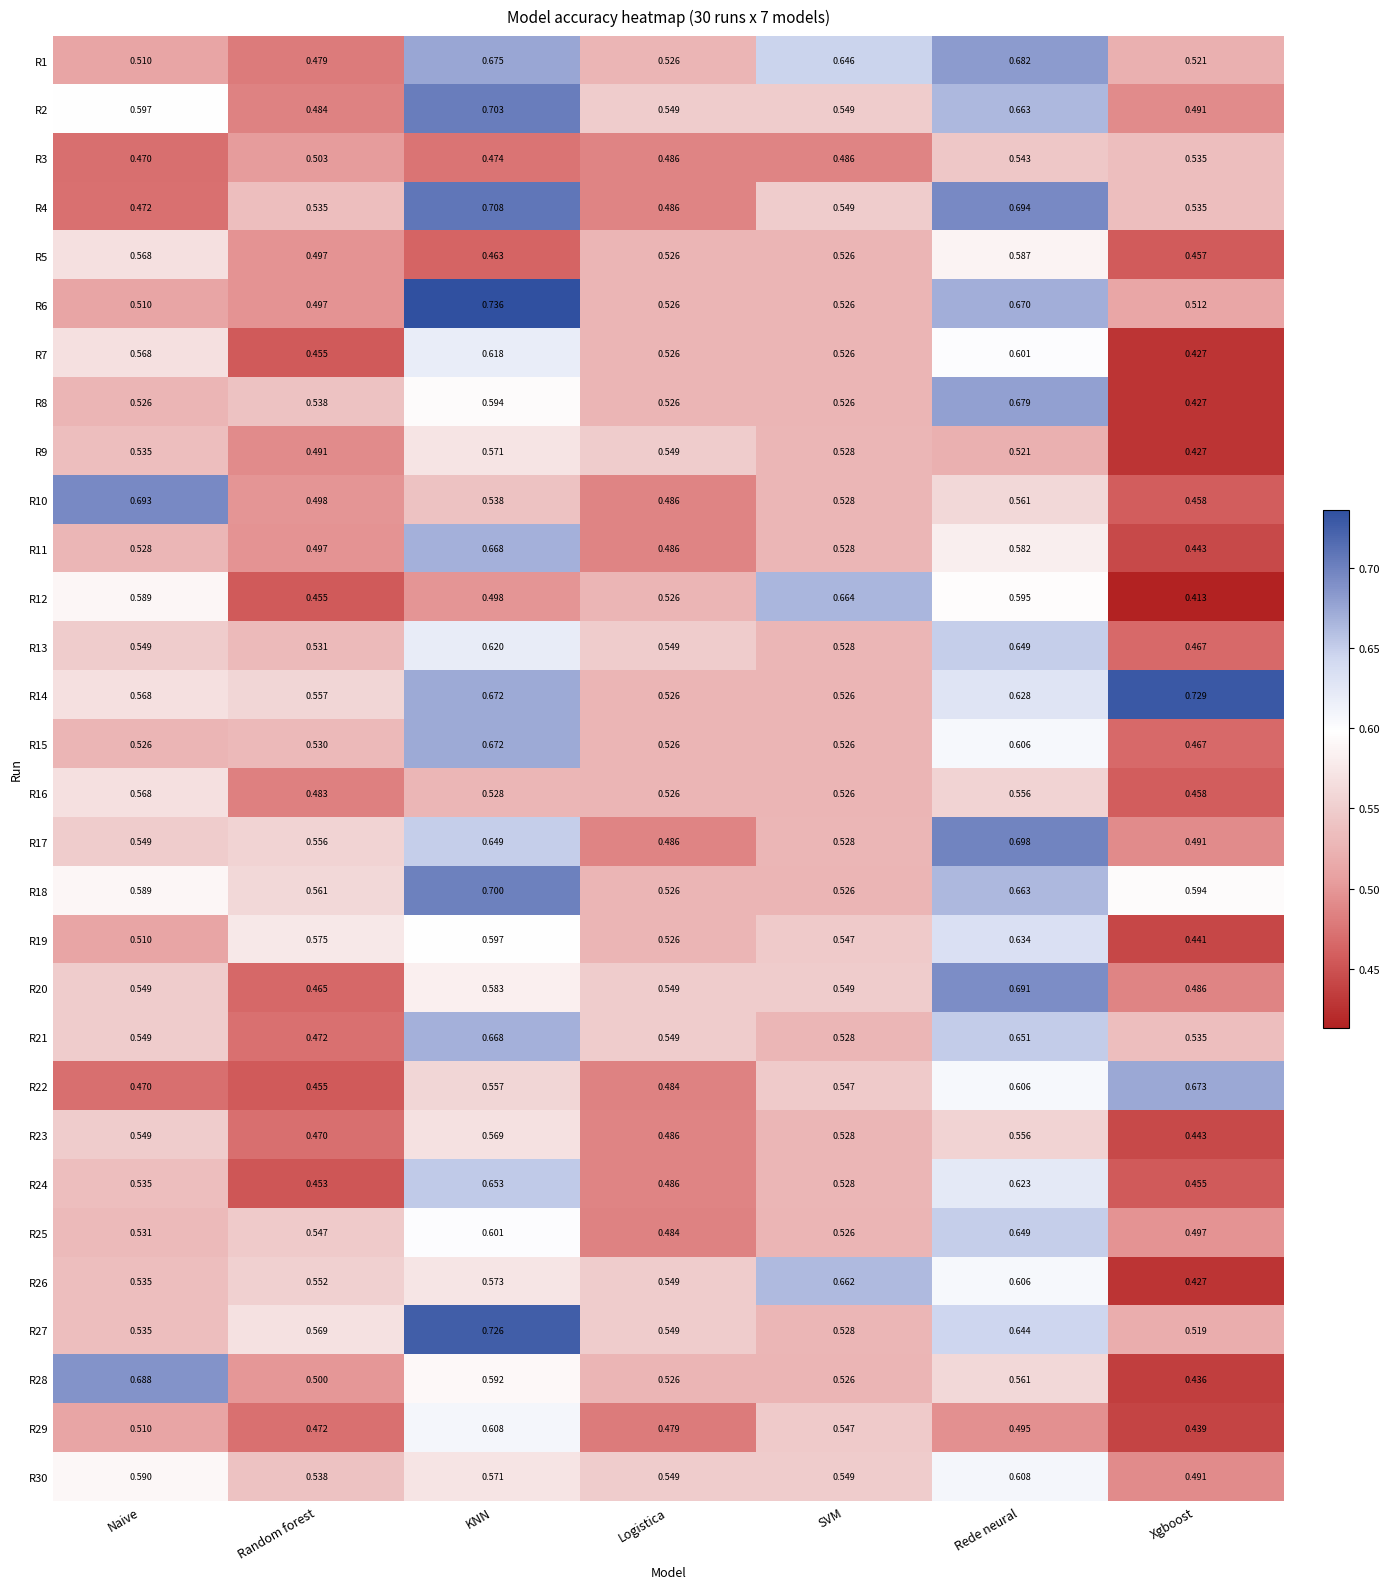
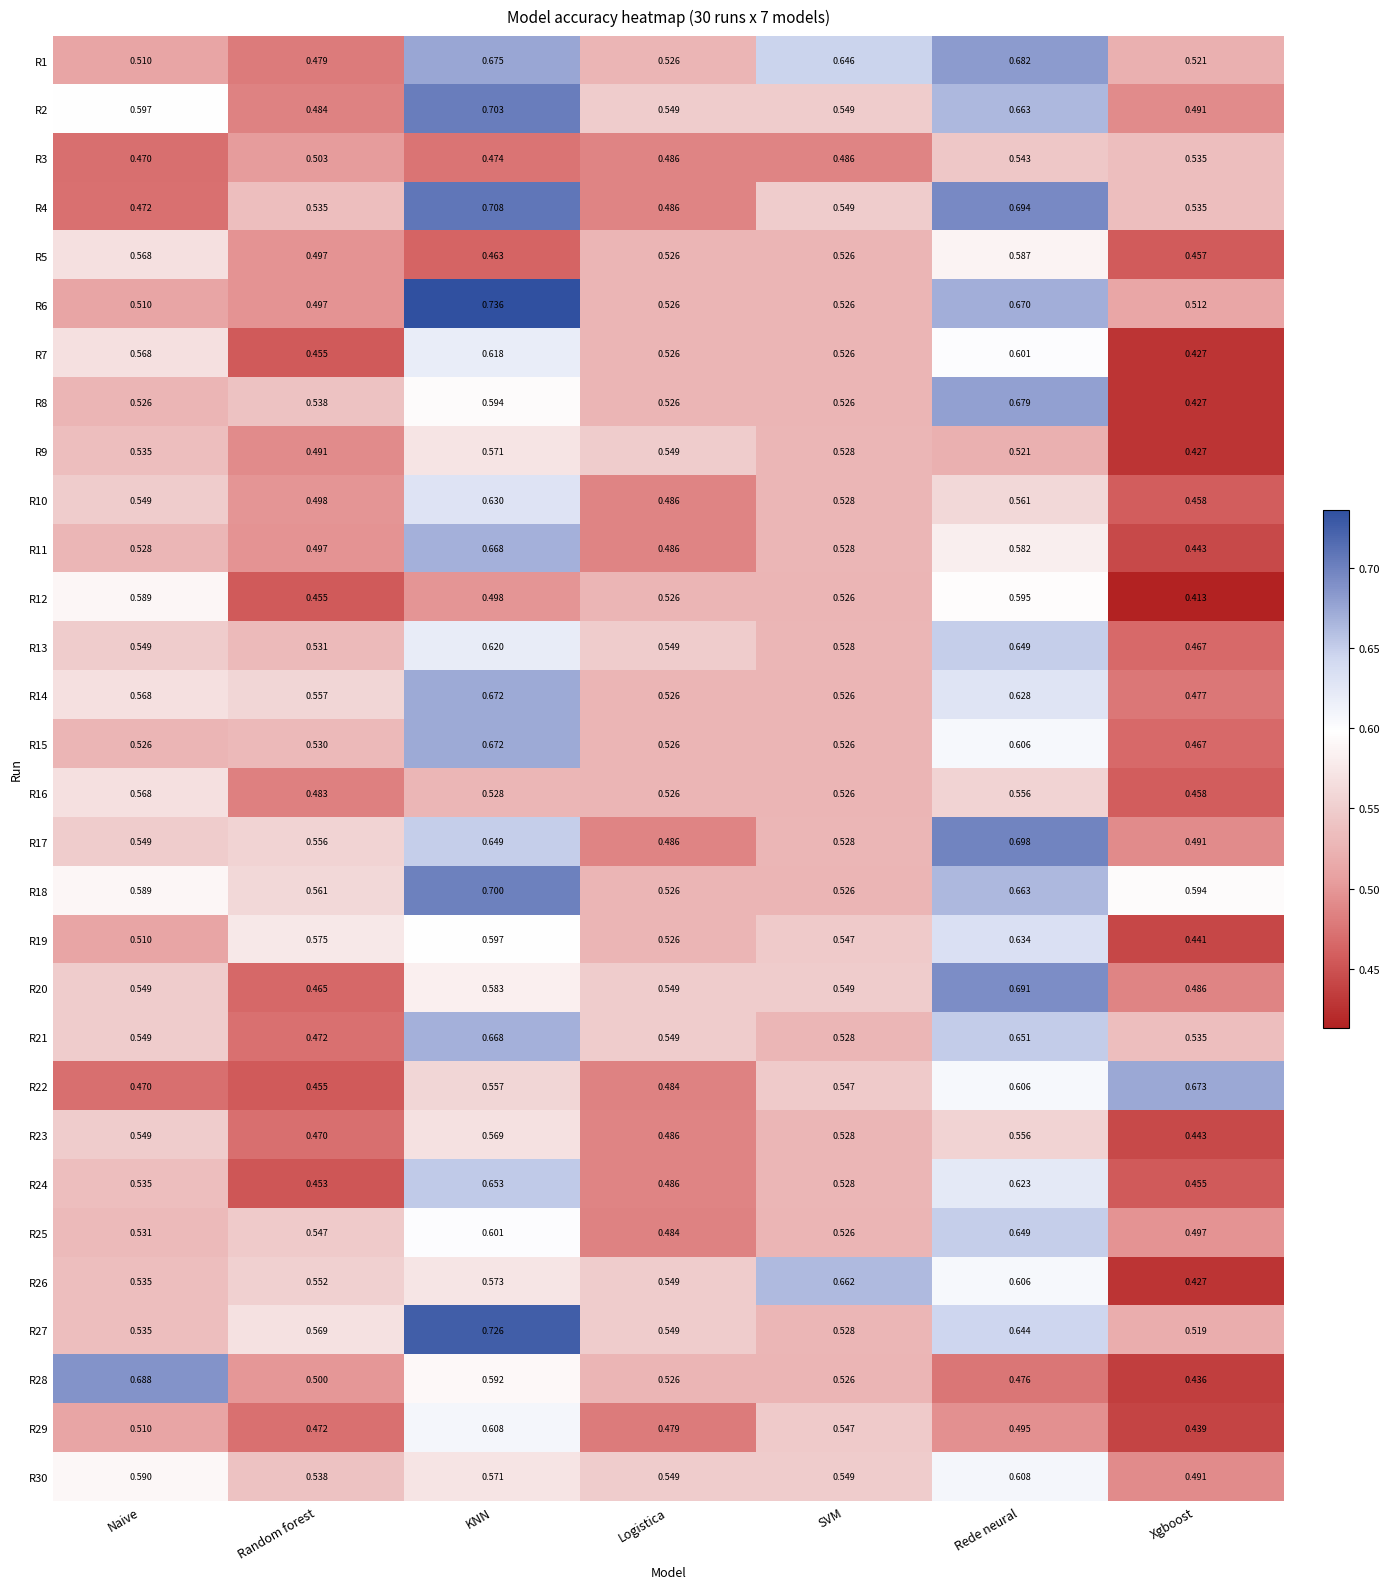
R10, Naive: 0.693 -> 0.549
R10, KNN: 0.538 -> 0.630
R12, SVM: 0.664 -> 0.526
R14, Xgboost: 0.729 -> 0.477
R28, Rede neural: 0.561 -> 0.476
